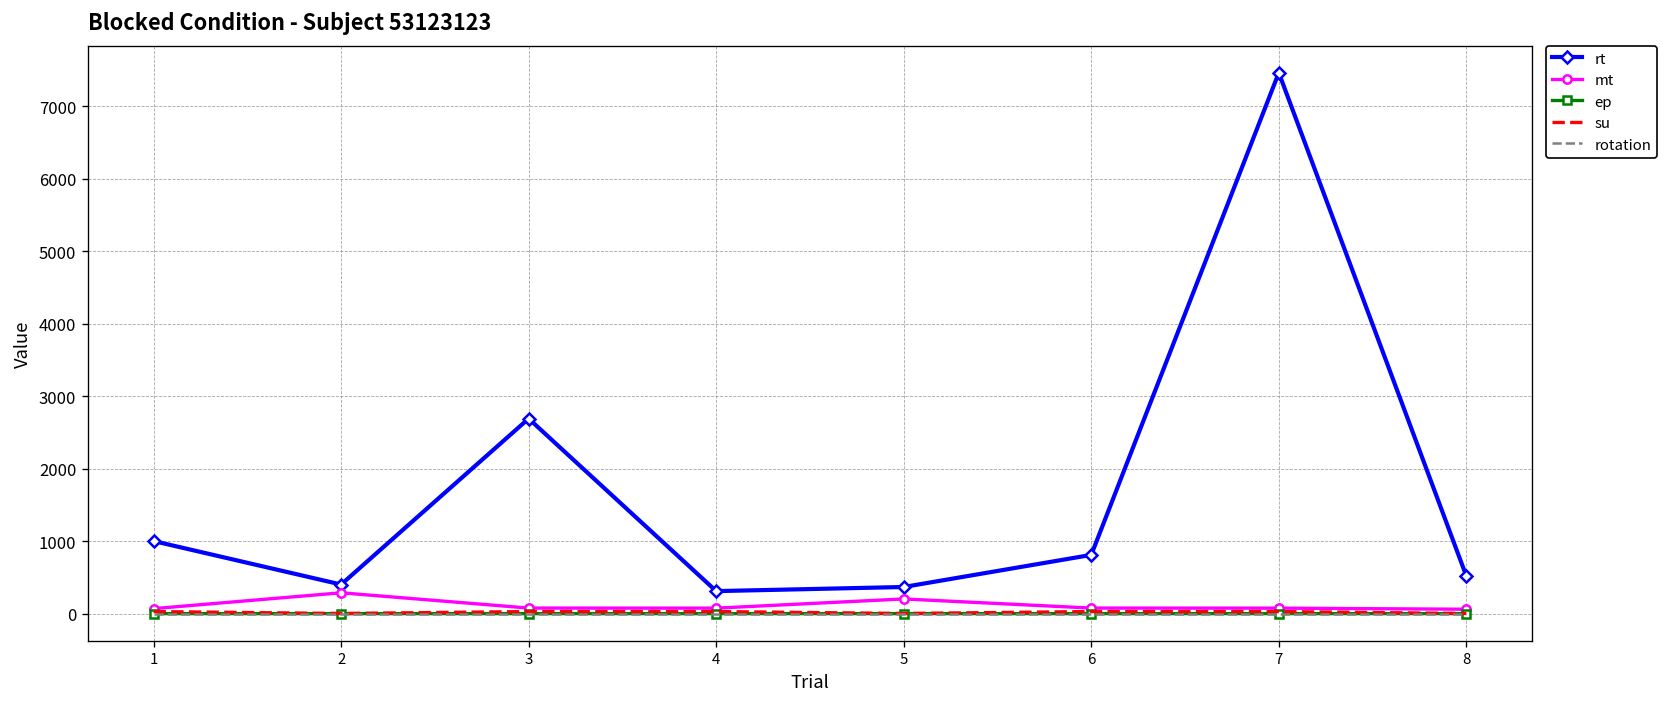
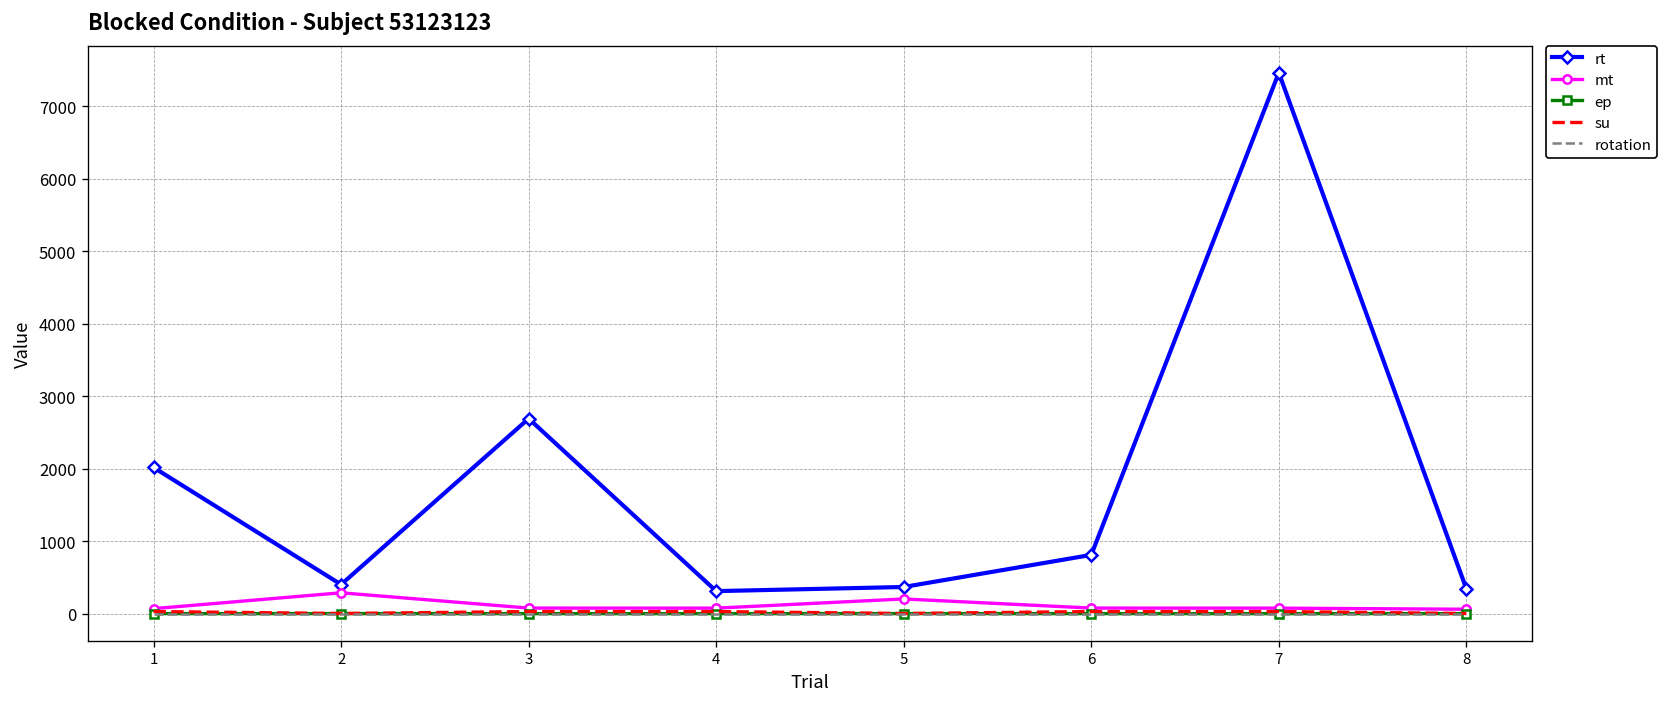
rt, 1: 1000 -> 2000
rt, 8: 500 -> 300
